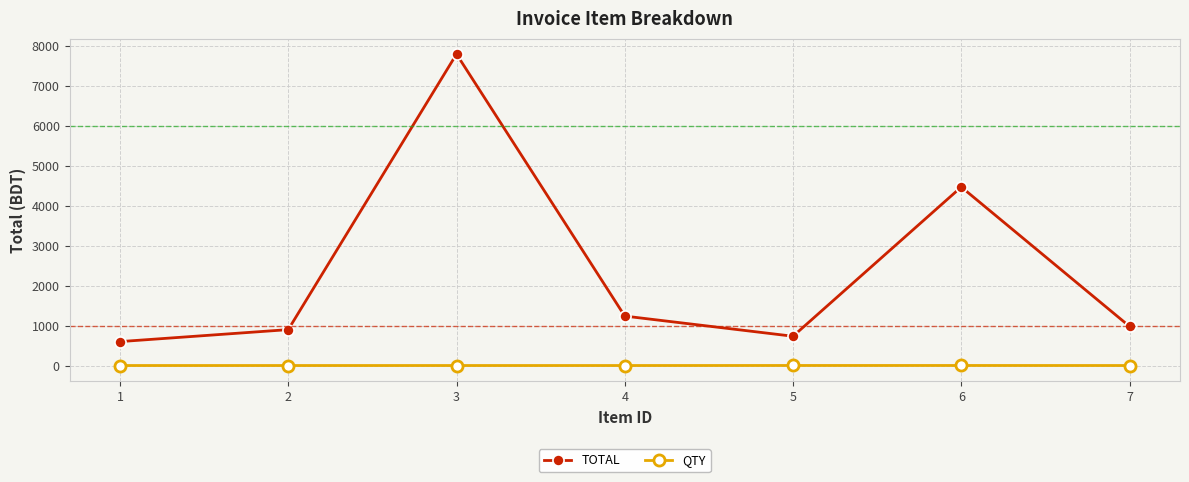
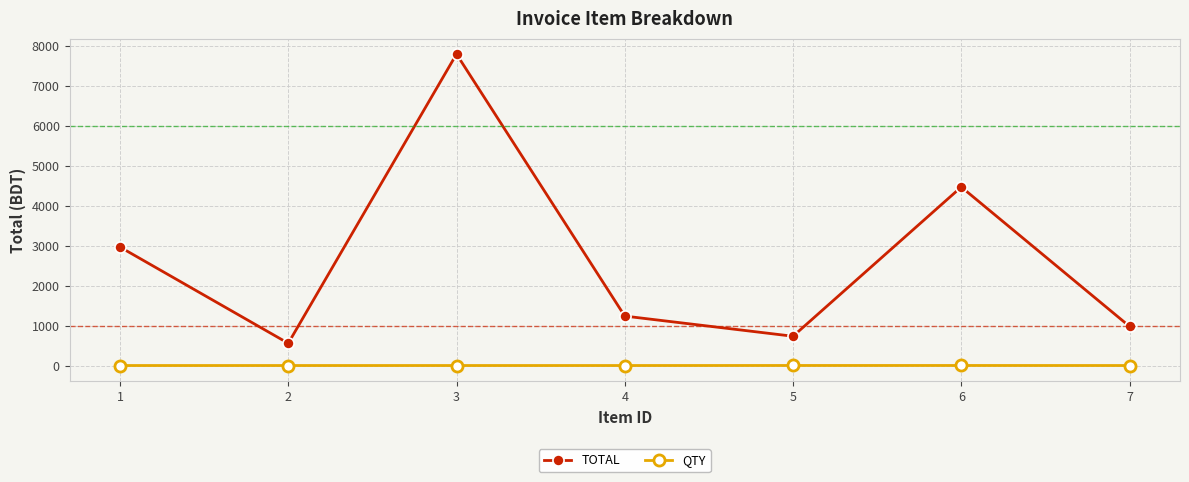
TOTAL, 1: 600 -> 3000
TOTAL, 2: 900 -> 600
